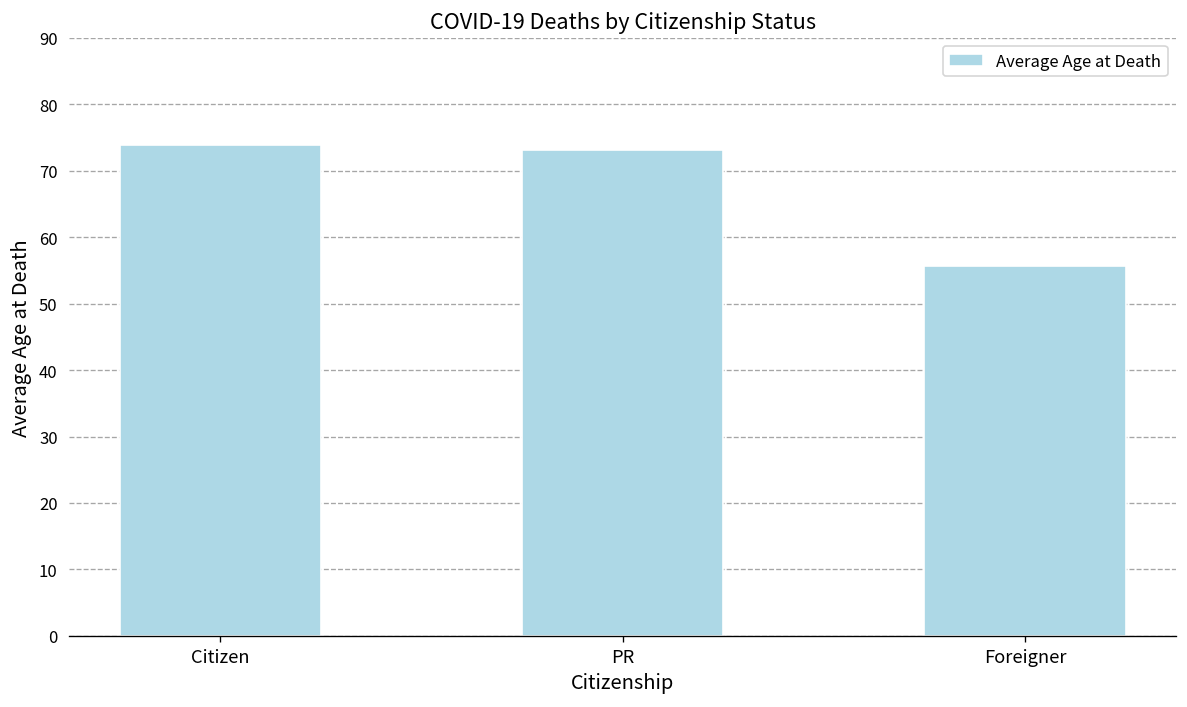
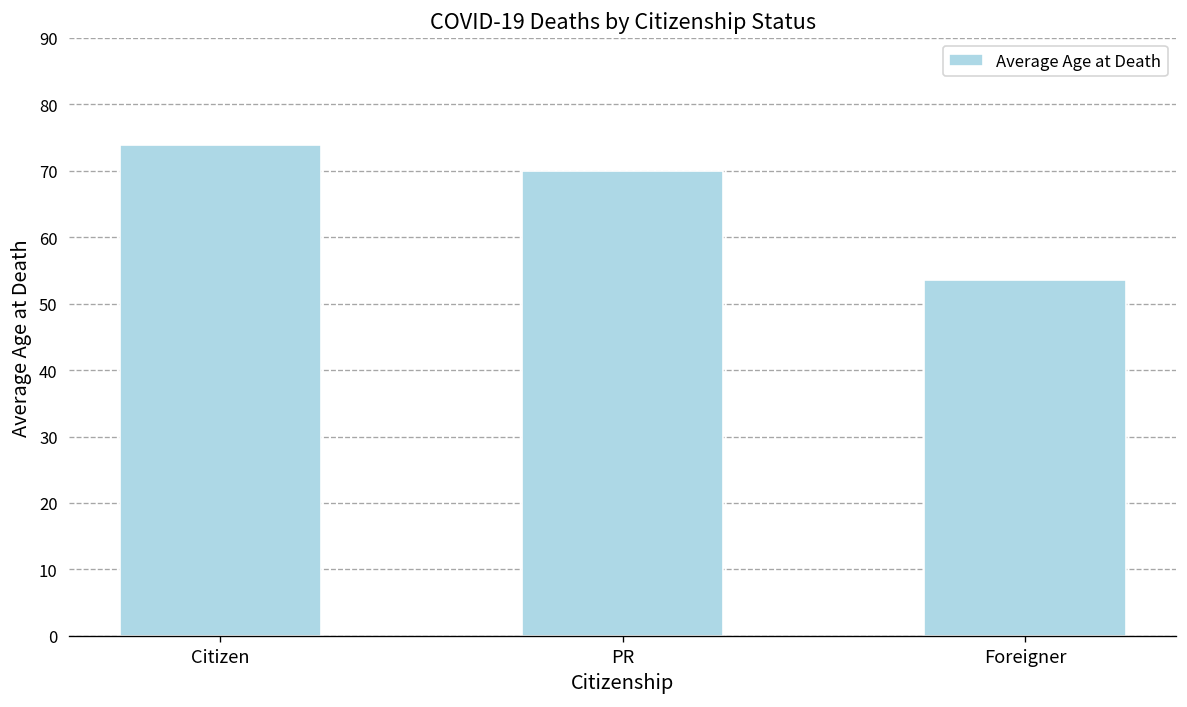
PR: 73 -> 70
Foreigner: 56 -> 54
